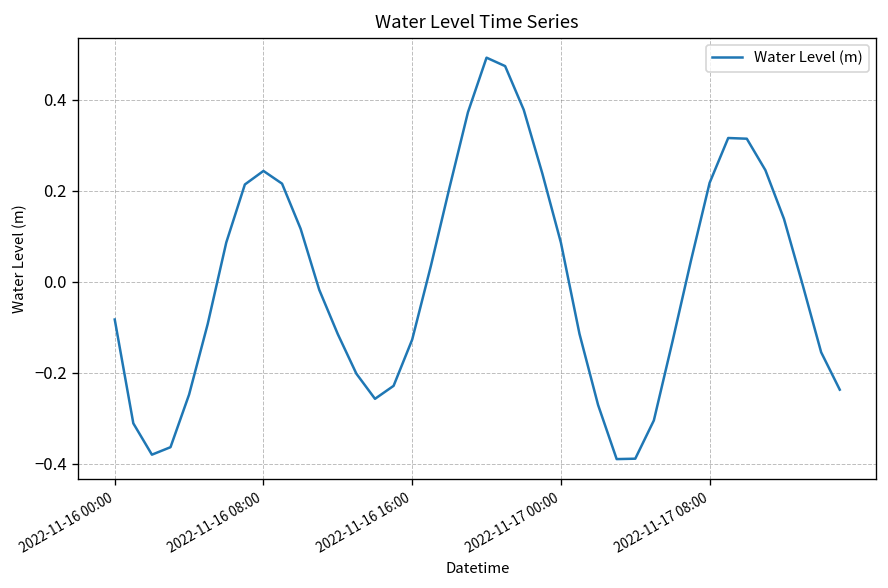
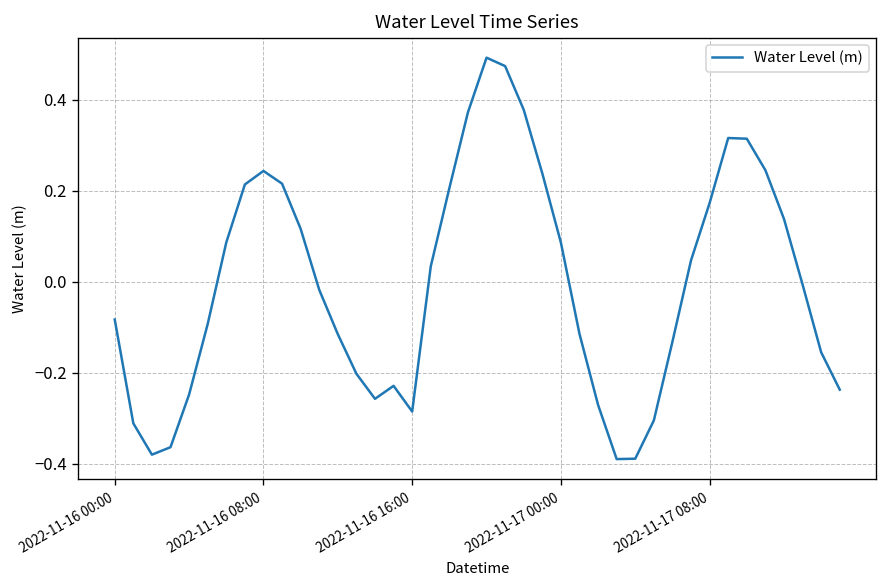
2022-11-16 16:00: -0.13 -> -0.29
2022-11-17 08:00: 0.22 -> 0.17
